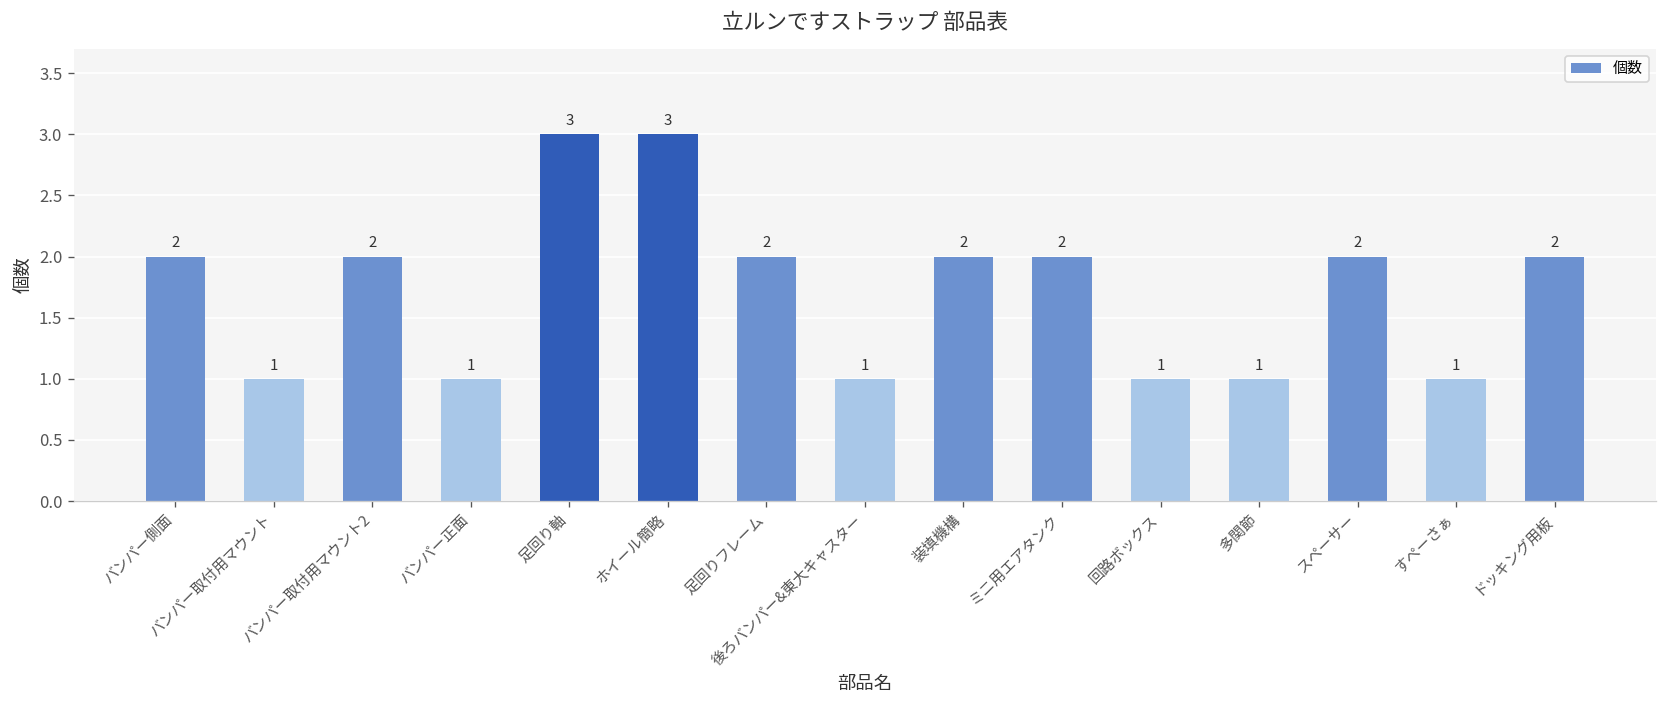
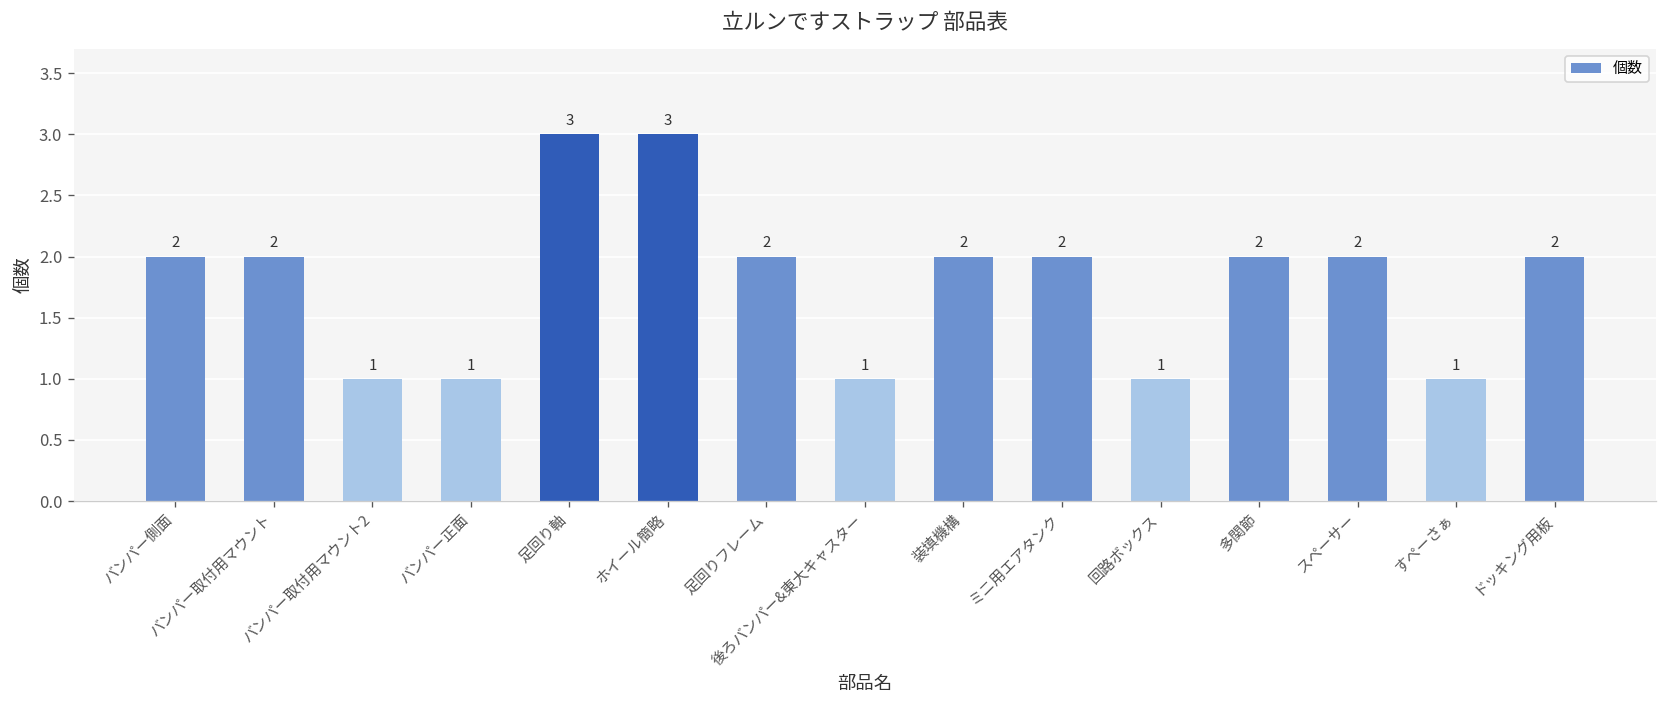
バンパー取付用マウント: 1 -> 2
バンパー取付用マウント2: 2 -> 1
多関節: 1 -> 2
